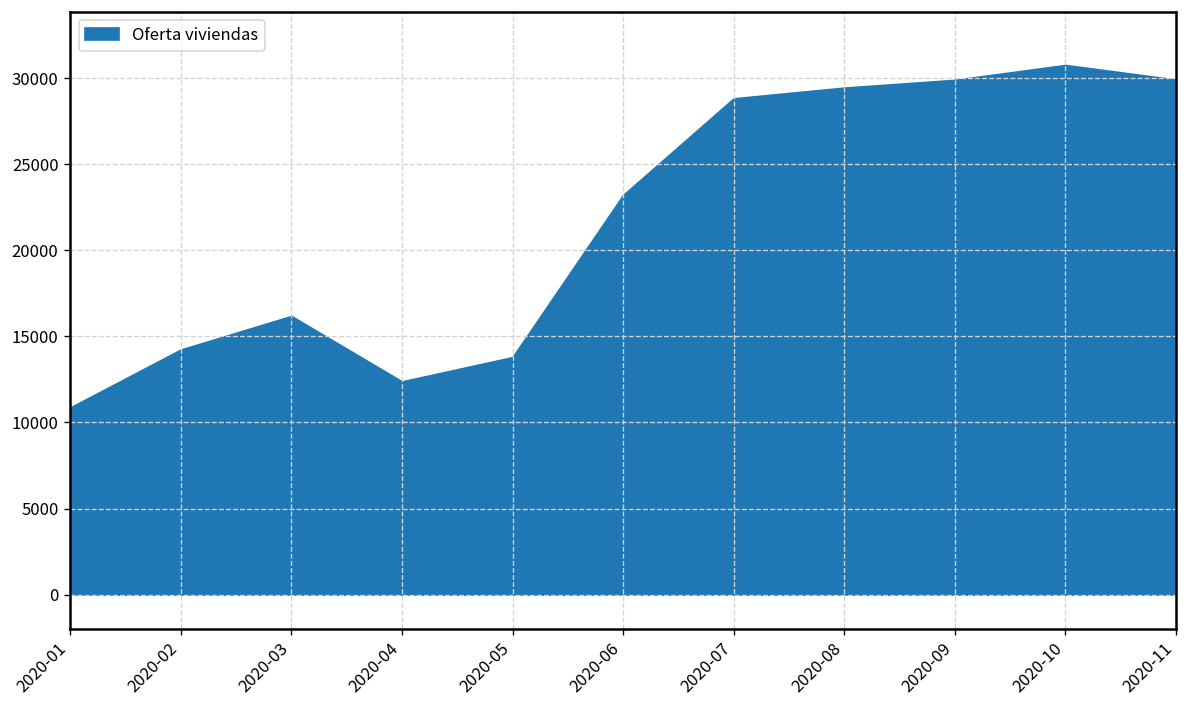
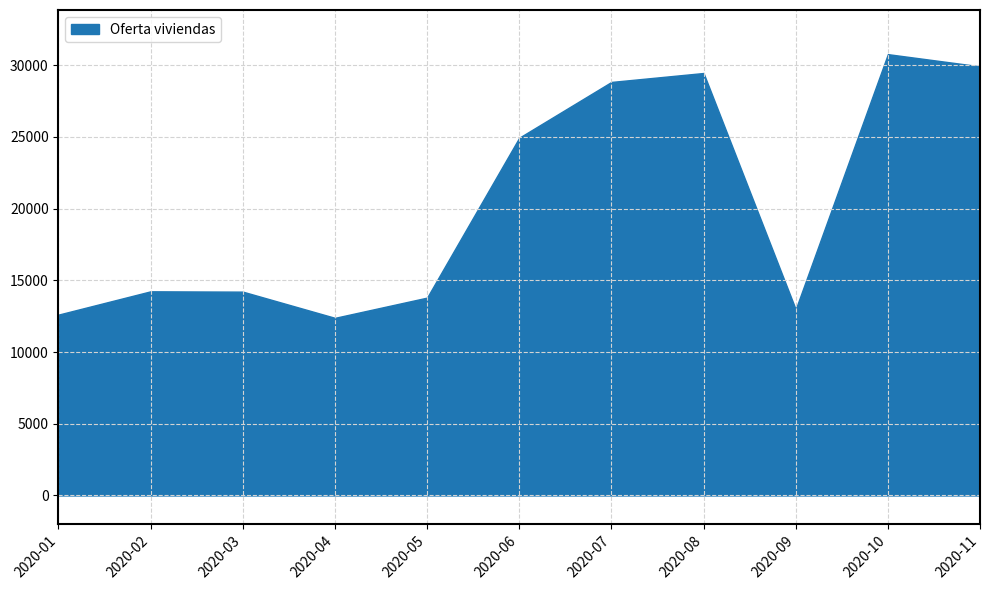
2020-01: 10900 -> 12600
2020-03: 16200 -> 14200
2020-06: 23200 -> 24900
2020-09: 29900 -> 13000
